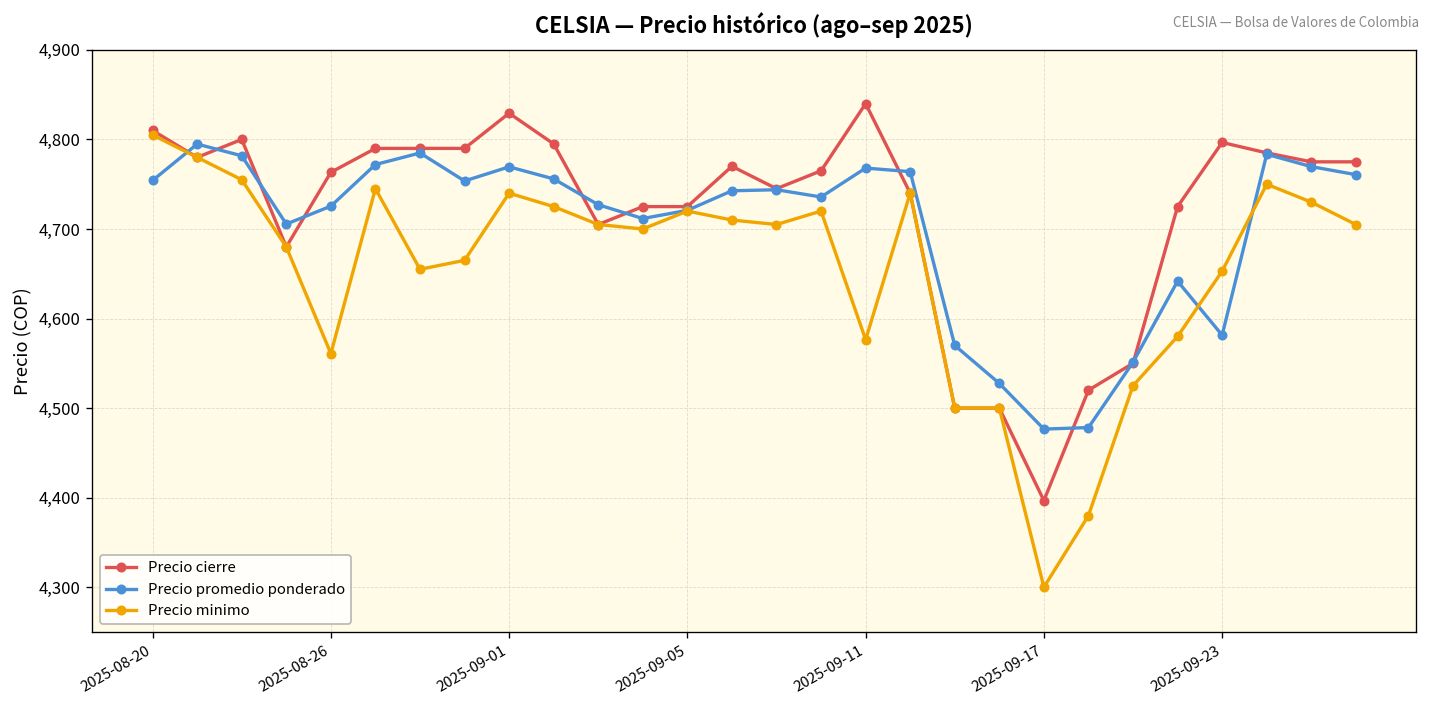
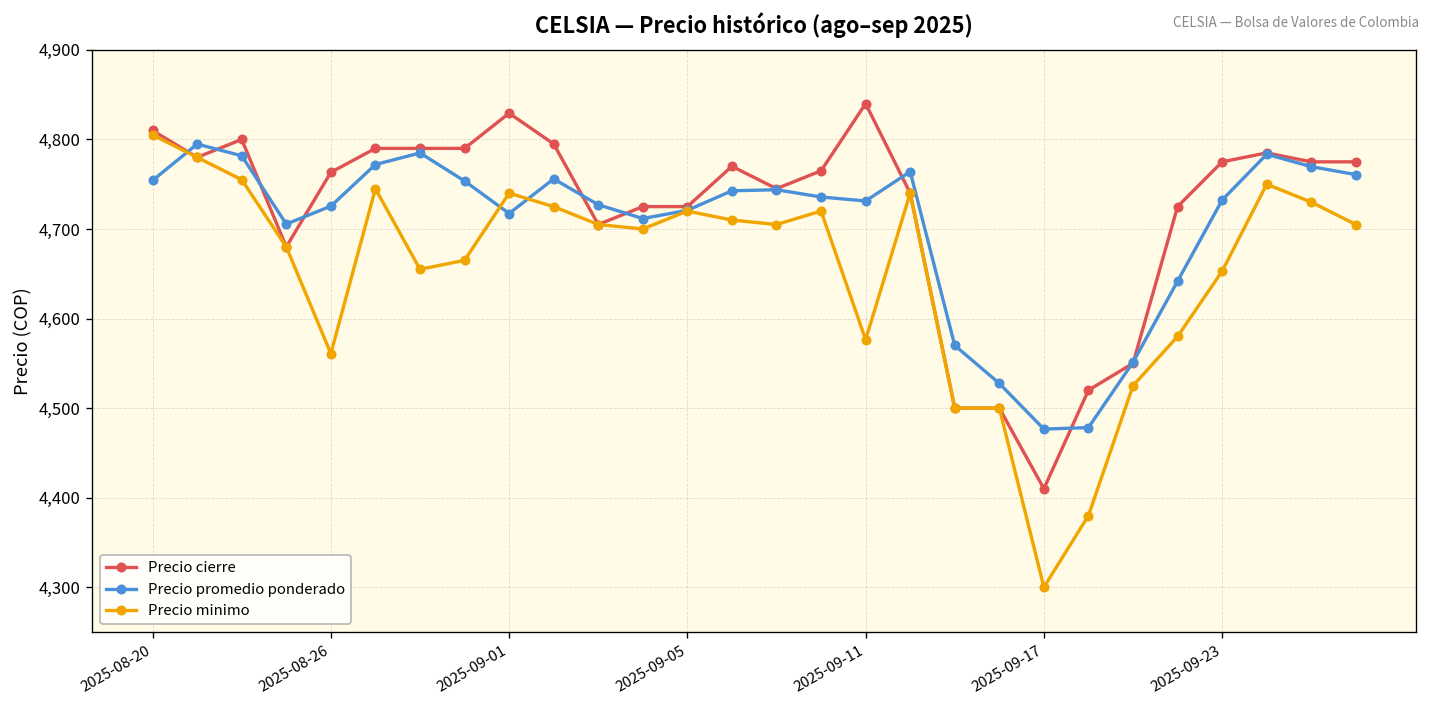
Precio promedio ponderado, 2025-09-01: 4,770 -> 4,720
Precio promedio ponderado, 2025-09-11: 4,770 -> 4,730
Precio cierre, 2025-09-17: 4,400 -> 4,410
Precio cierre, 2025-09-23: 4,800 -> 4,780
Precio promedio ponderado, 2025-09-23: 4,580 -> 4,730
